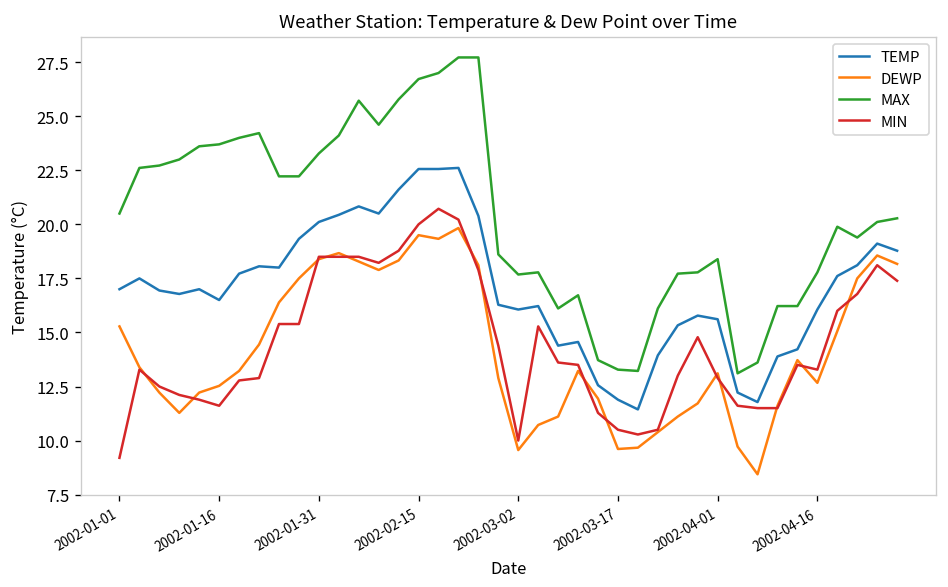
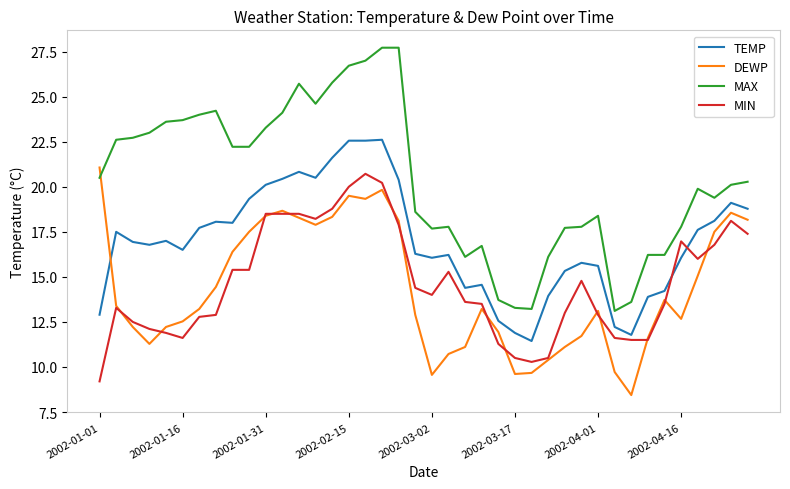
TEMP, 2002-01-01: 17.0 -> 12.9
DEWP, 2002-01-01: 15.3 -> 21.1
MIN, 2002-03-02: 10 -> 14
MIN, 2002-04-16: 13.3 -> 17.0
